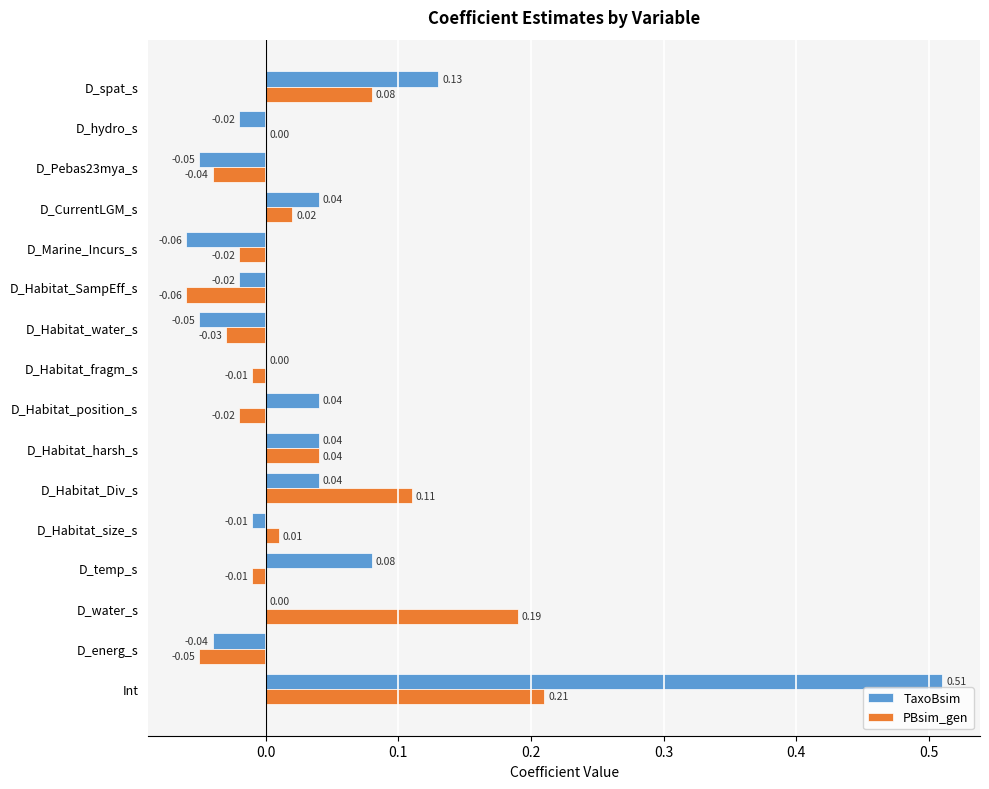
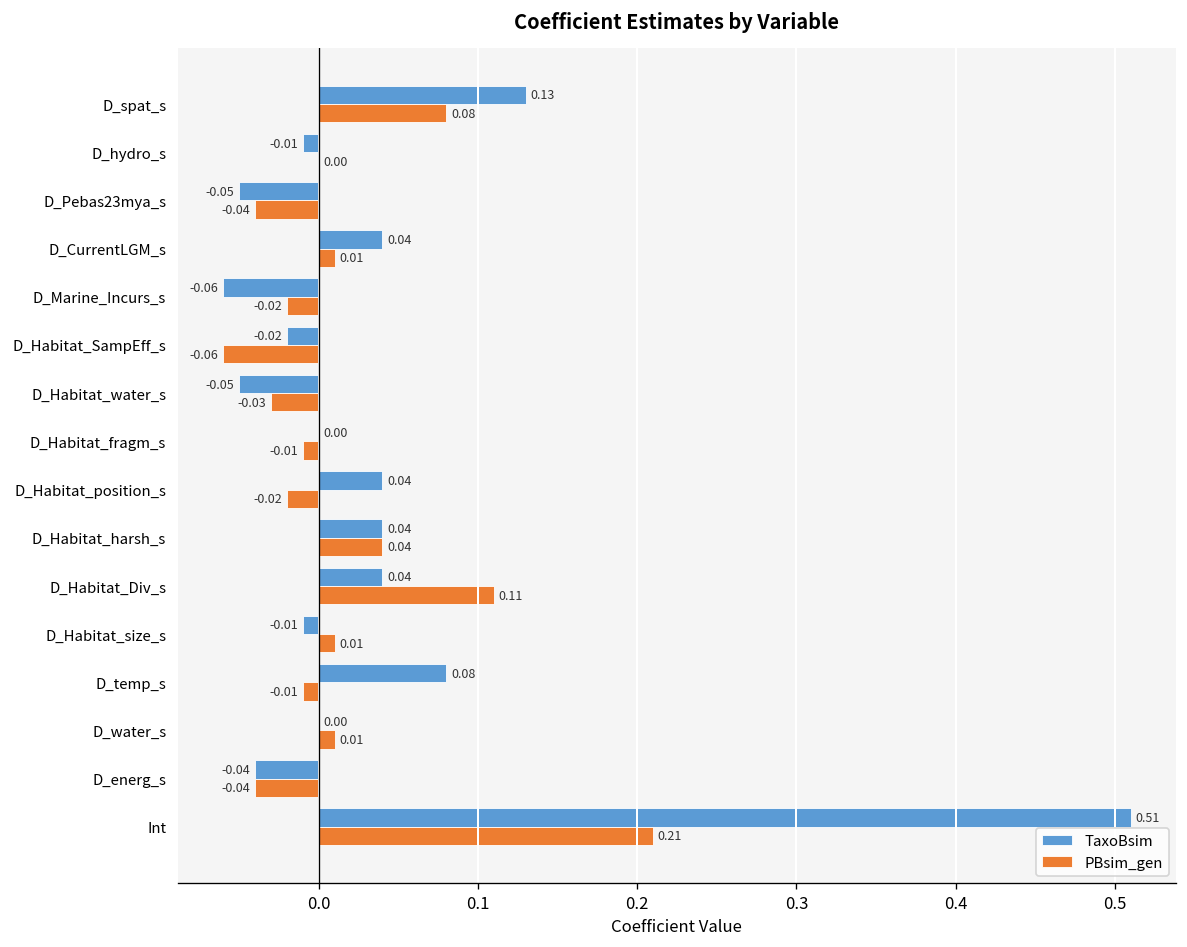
TaxoBsim, D_hydro_s: -0.02 -> -0.01
PBsim_gen, D_CurrentLGM_s: 0.02 -> 0.01
PBsim_gen, D_water_s: 0.19 -> 0.01
PBsim_gen, D_energ_s: -0.05 -> -0.04
